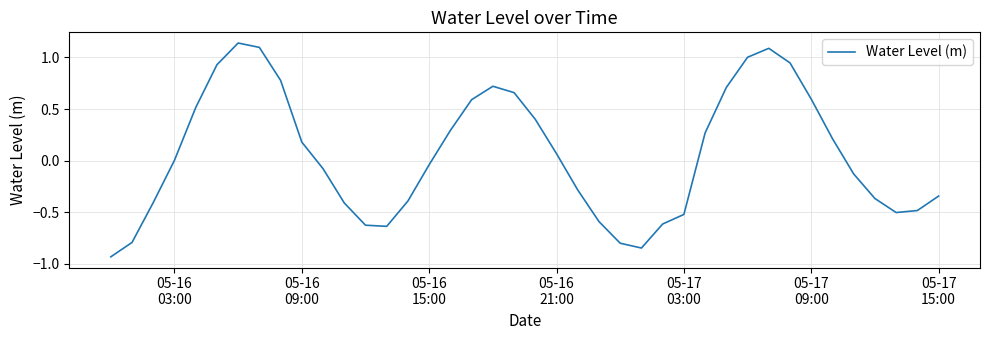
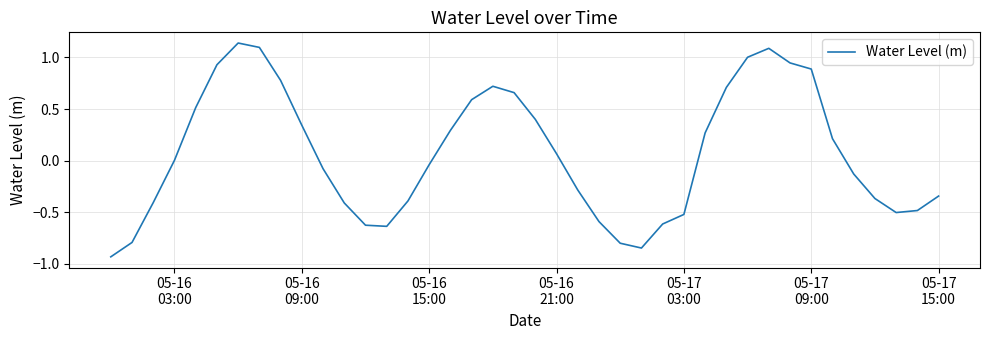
05-16 09:00: 0.18 -> 0.34
05-17 09:00: 0.60 -> 0.89
